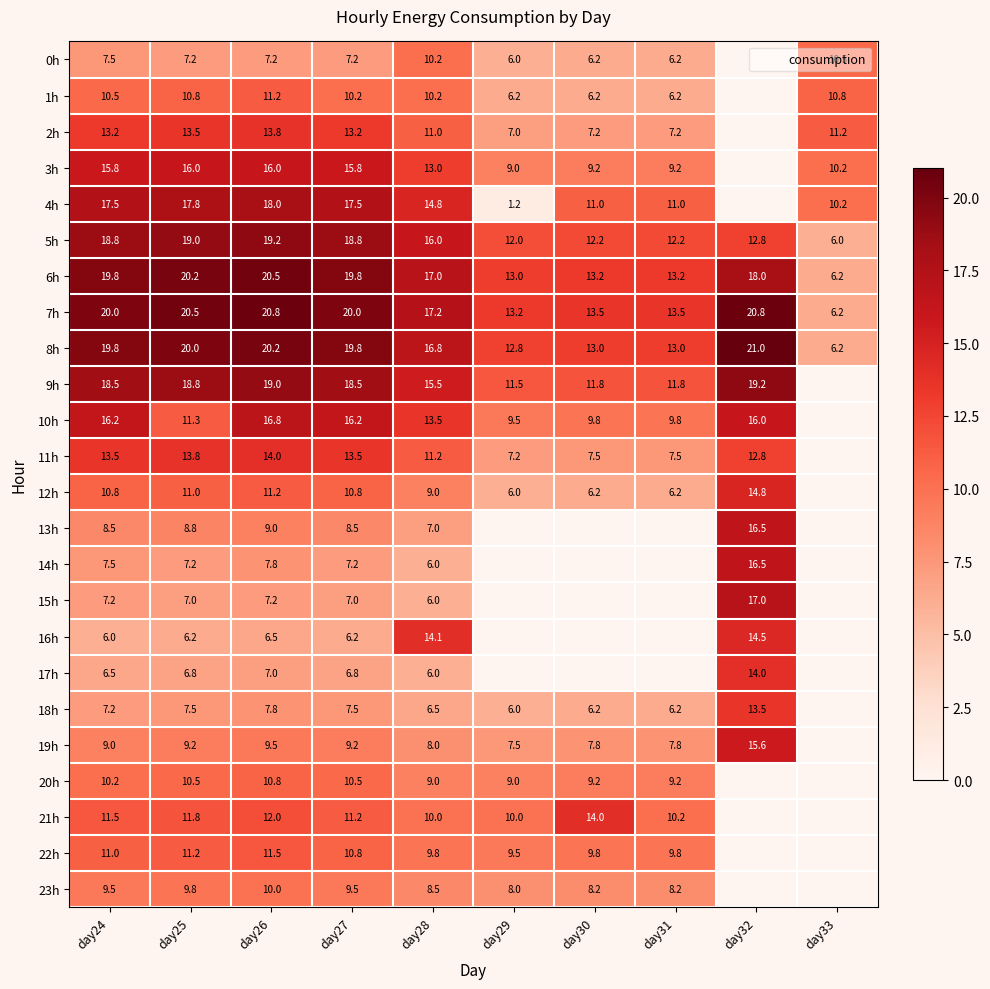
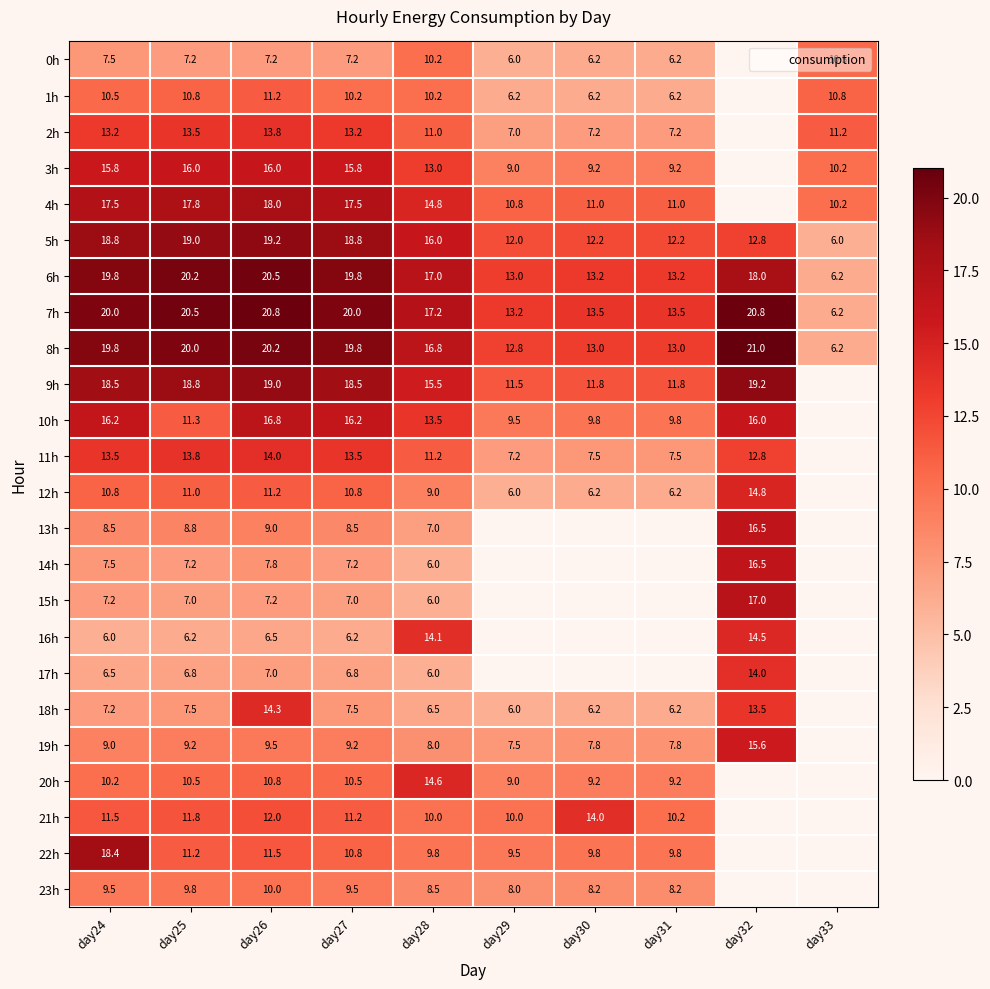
4h, day29: 1.2 -> 10.8
18h, day26: 7.8 -> 14.3
20h, day28: 9.0 -> 14.6
22h, day24: 11.0 -> 18.4
